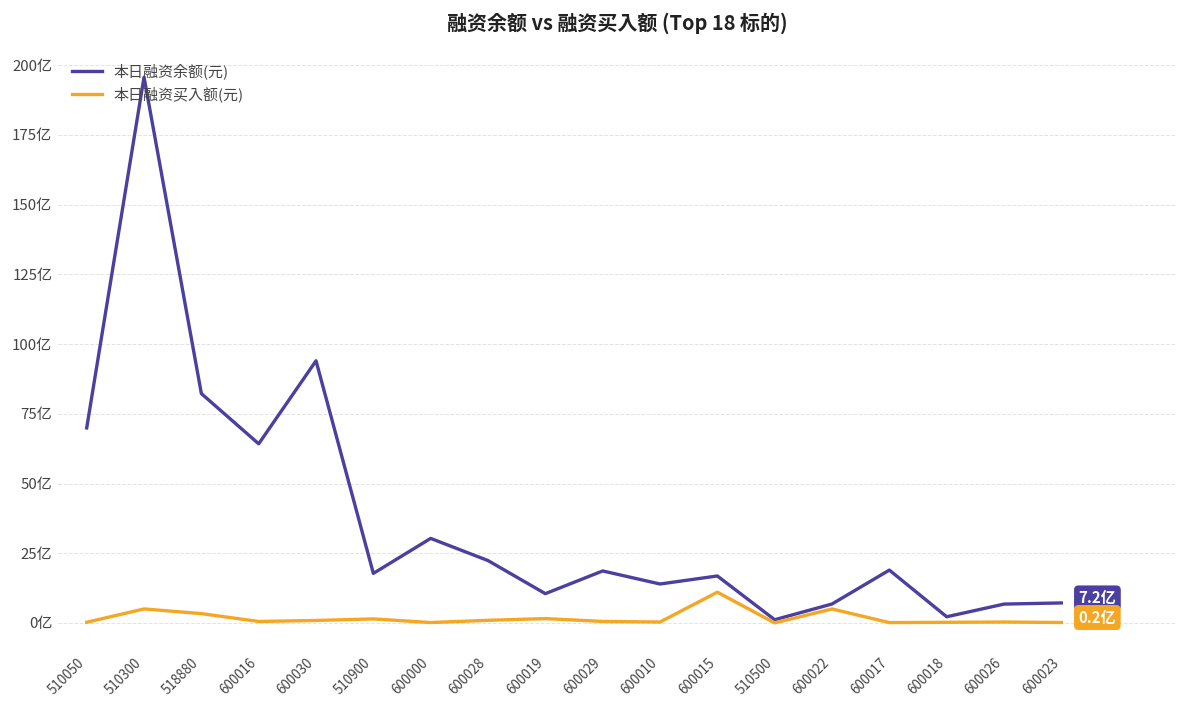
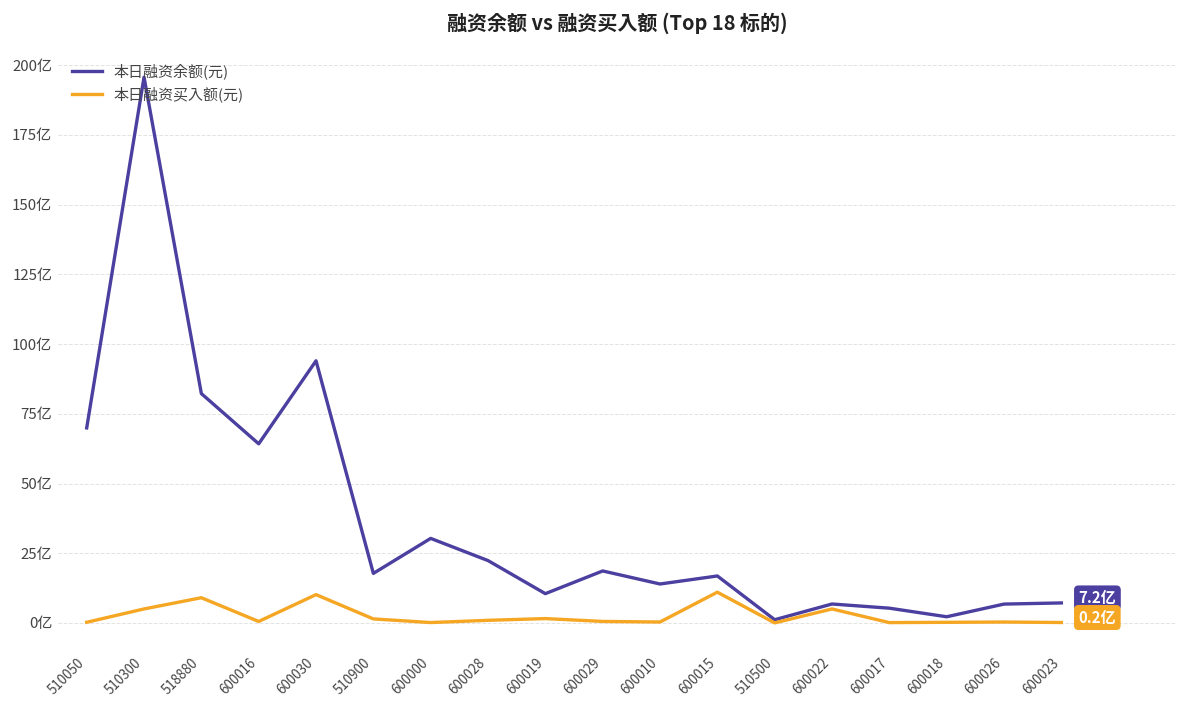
本日融资买入额(元), 518880: 3亿 -> 9亿
本日融资买入额(元), 600030: 1亿 -> 10亿
本日融资余额(元), 600017: 19亿 -> 5亿
